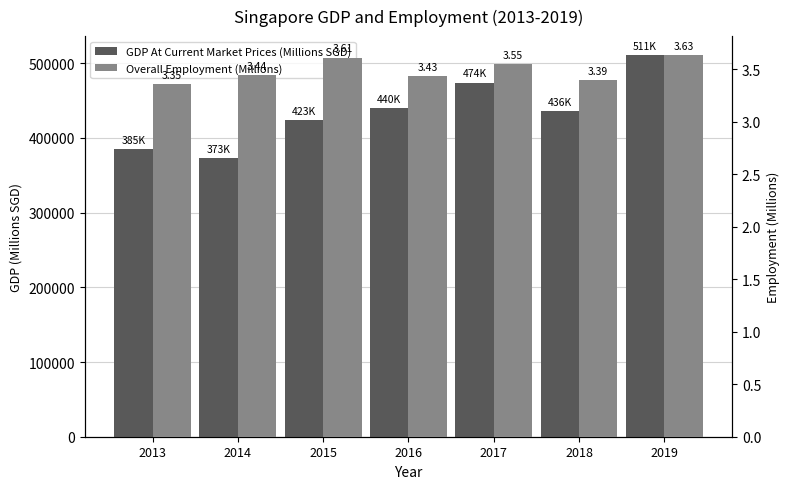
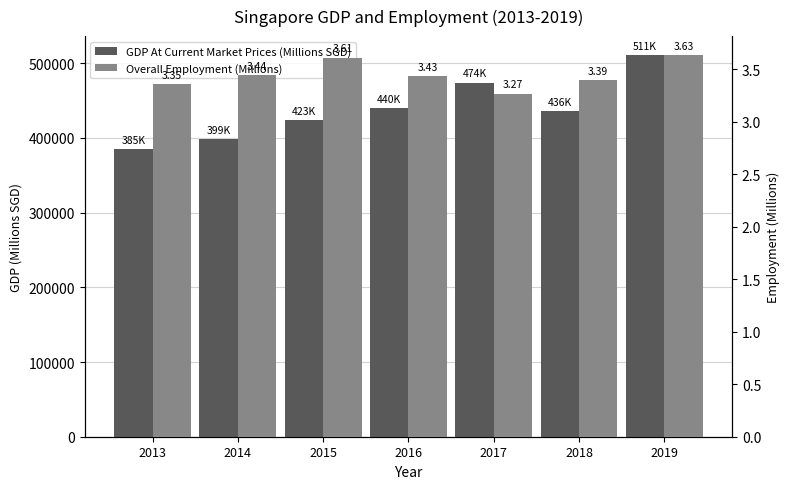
GDP At Current Market Prices (Millions SGD), 2014: 373K -> 399K
Overall Employment (Millions), 2017: 3.55 -> 3.27
